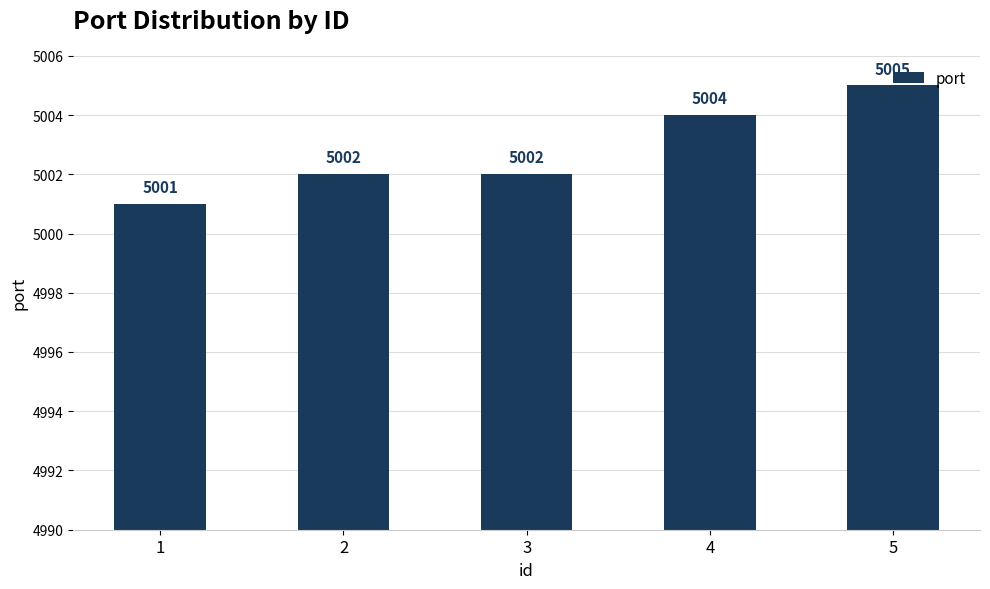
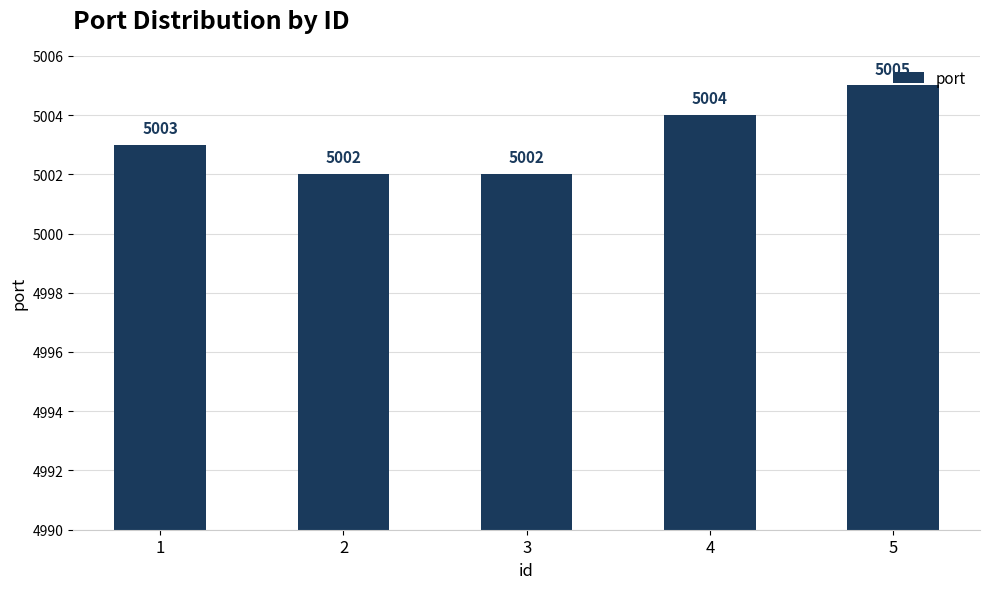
1: 5001 -> 5003
